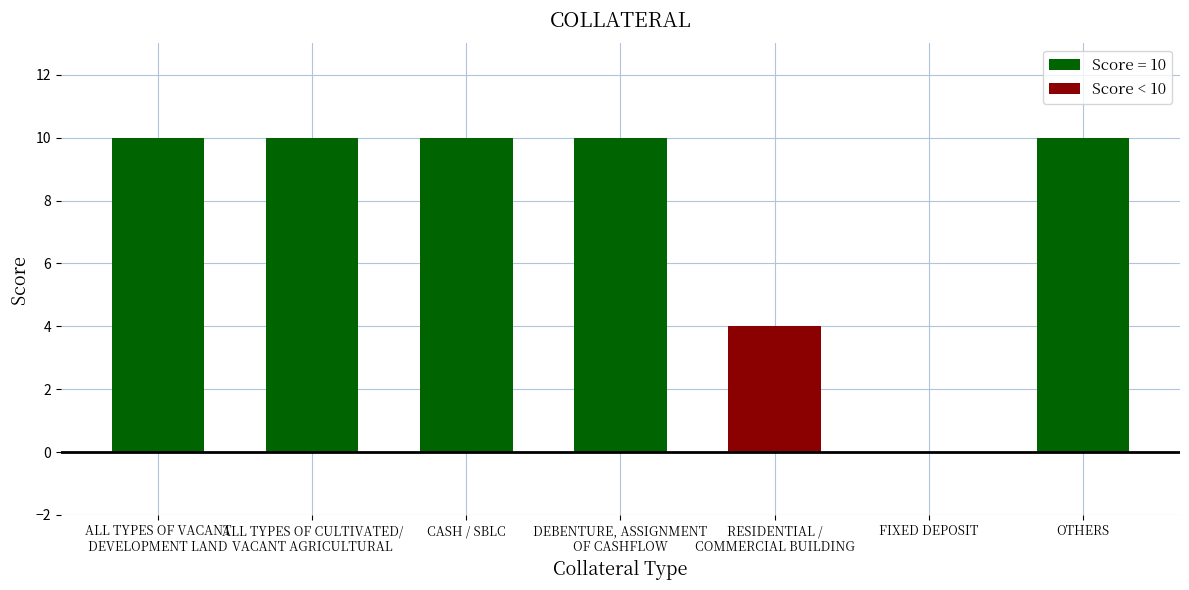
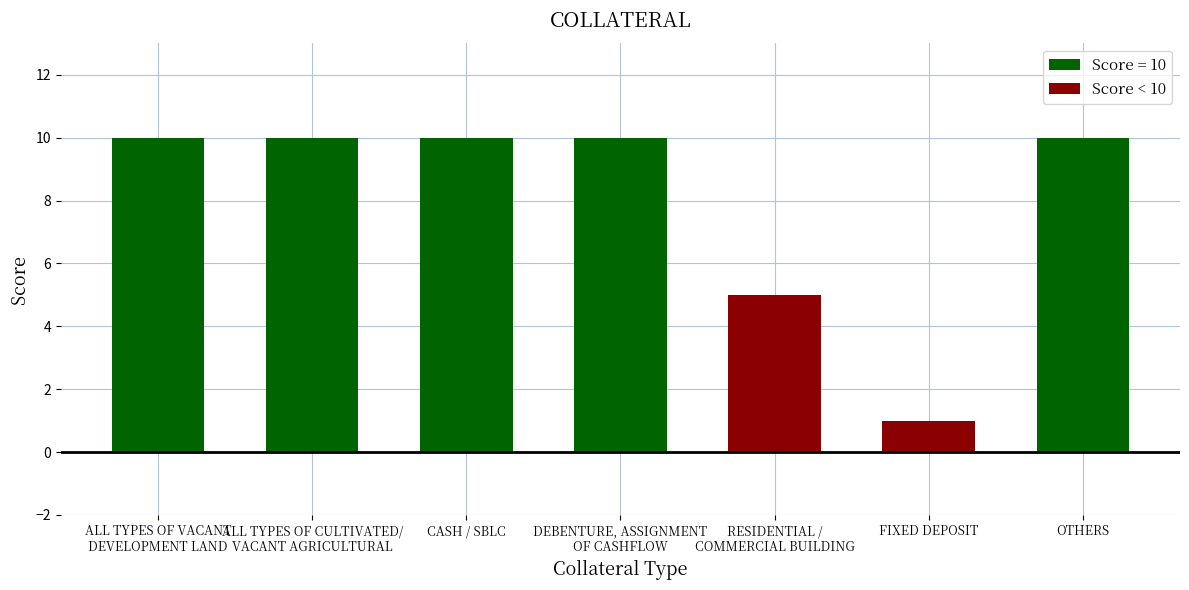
RESIDENTIAL / COMMERCIAL BUILDING: 4 -> 5
FIXED DEPOSIT: 0 -> 1
